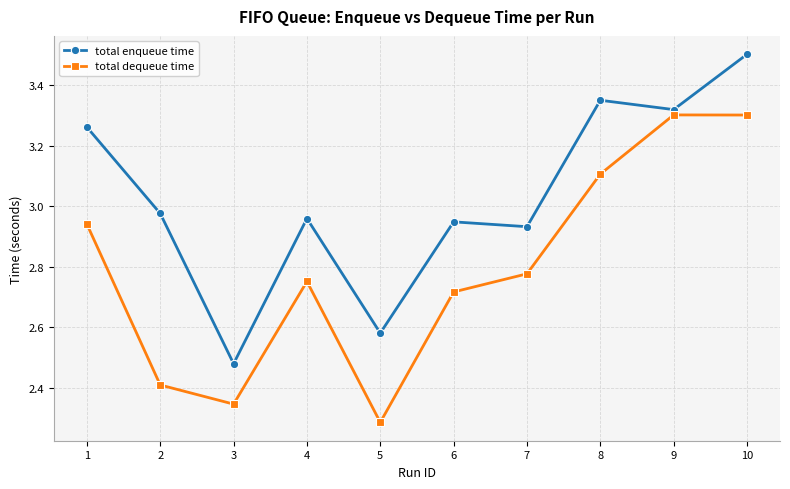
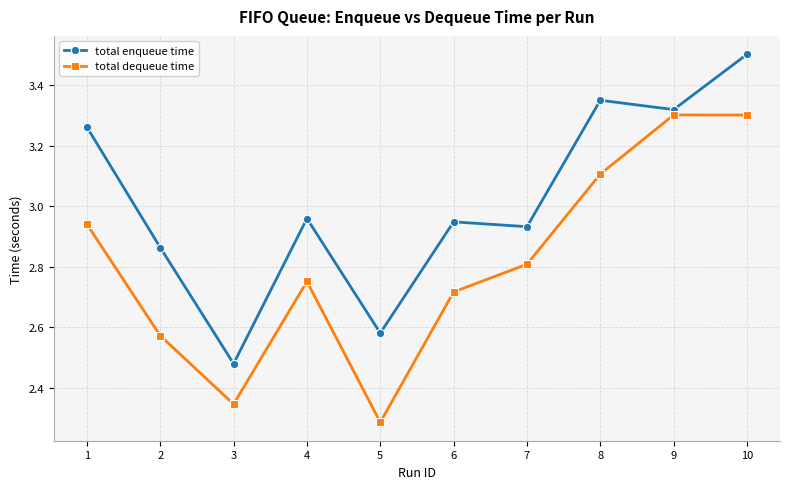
total enqueue time, 2: 2.98 -> 2.86
total dequeue time, 2: 2.41 -> 2.57
total dequeue time, 7: 2.78 -> 2.81
